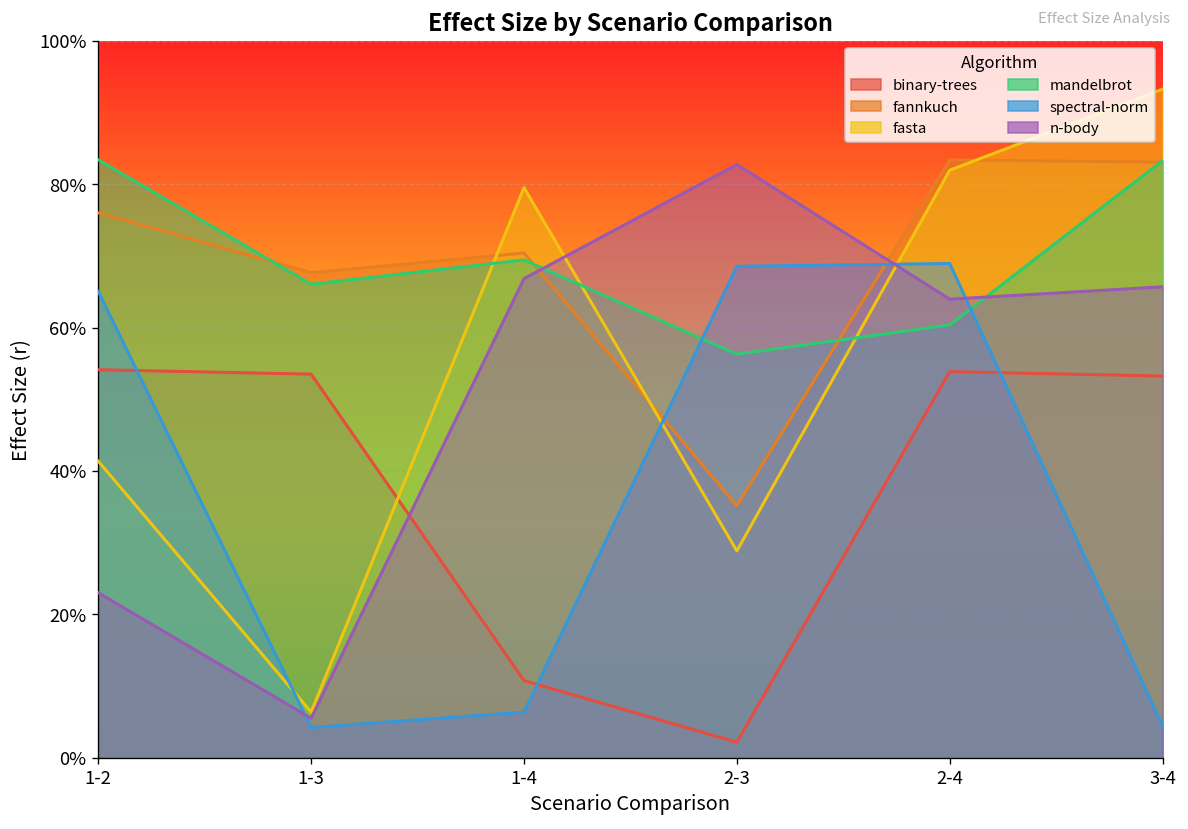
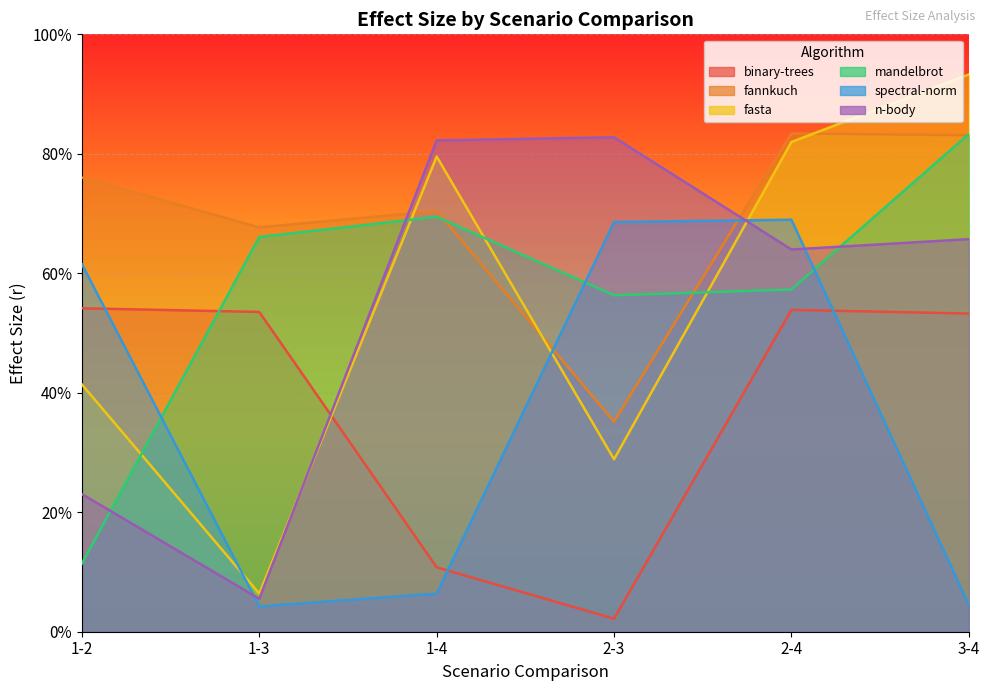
mandelbrot, 1-2: 83% -> 11%
spectral-norm, 1-2: 65% -> 62%
n-body, 1-4: 67% -> 82%
mandelbrot, 2-4: 60% -> 57%
